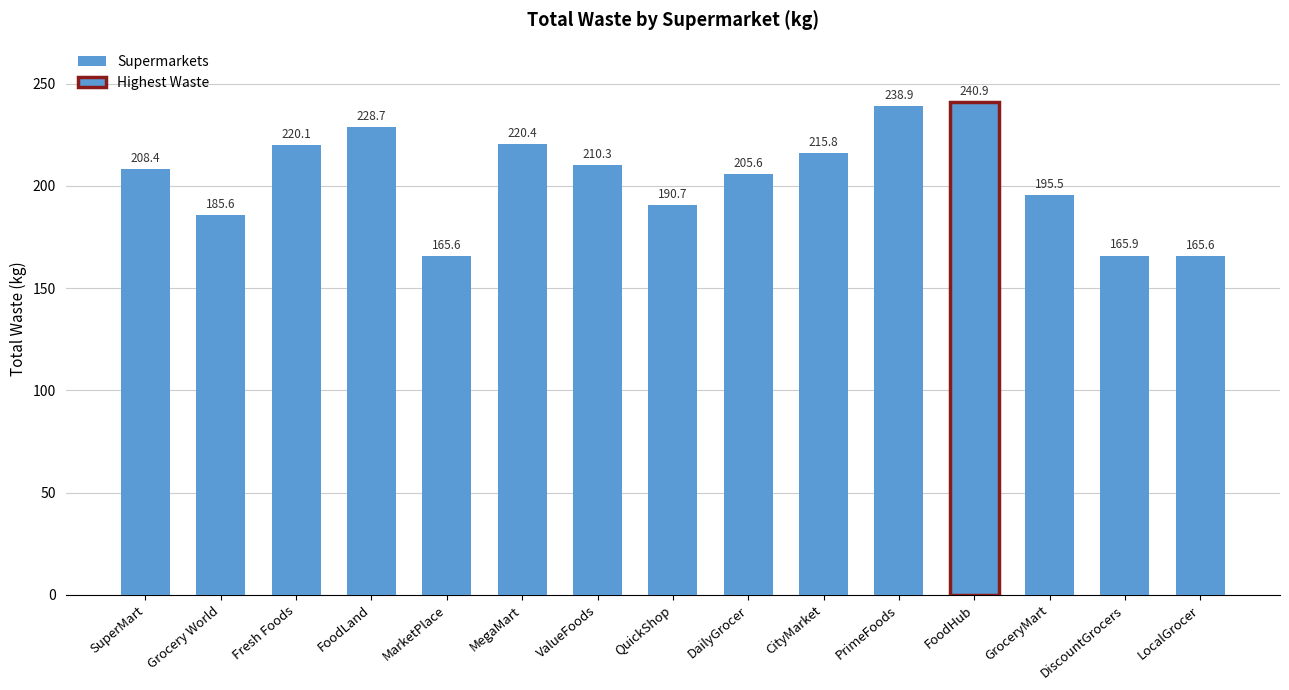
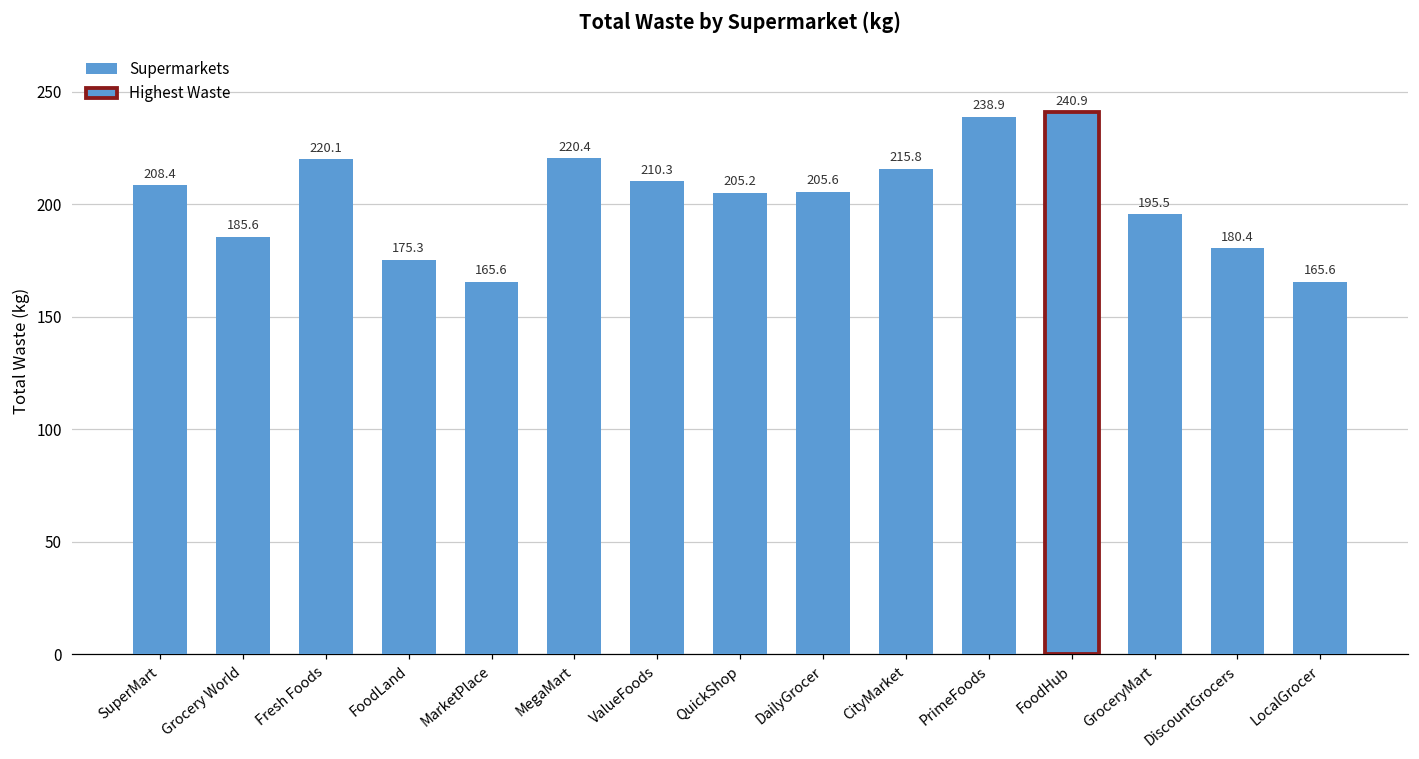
FoodLand: 228.7 -> 175.3
QuickShop: 190.7 -> 205.2
DiscountGrocers: 165.9 -> 180.4
